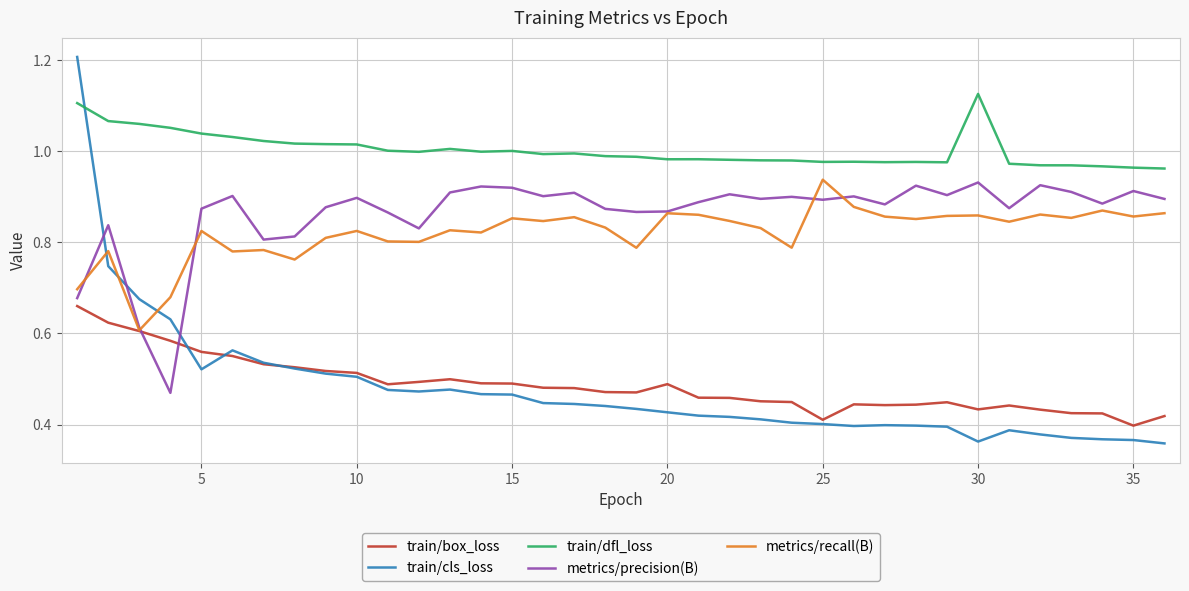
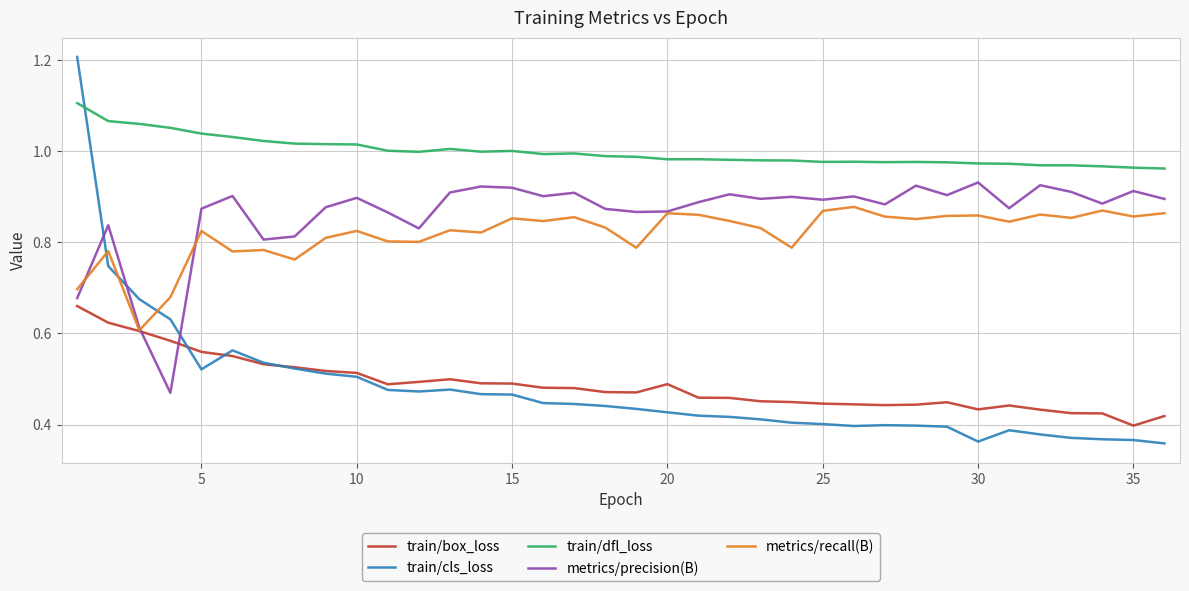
train/box_loss, 25: 0.41 -> 0.45
metrics/recall(B), 25: 0.94 -> 0.87
train/dfl_loss, 30: 1.13 -> 0.97
